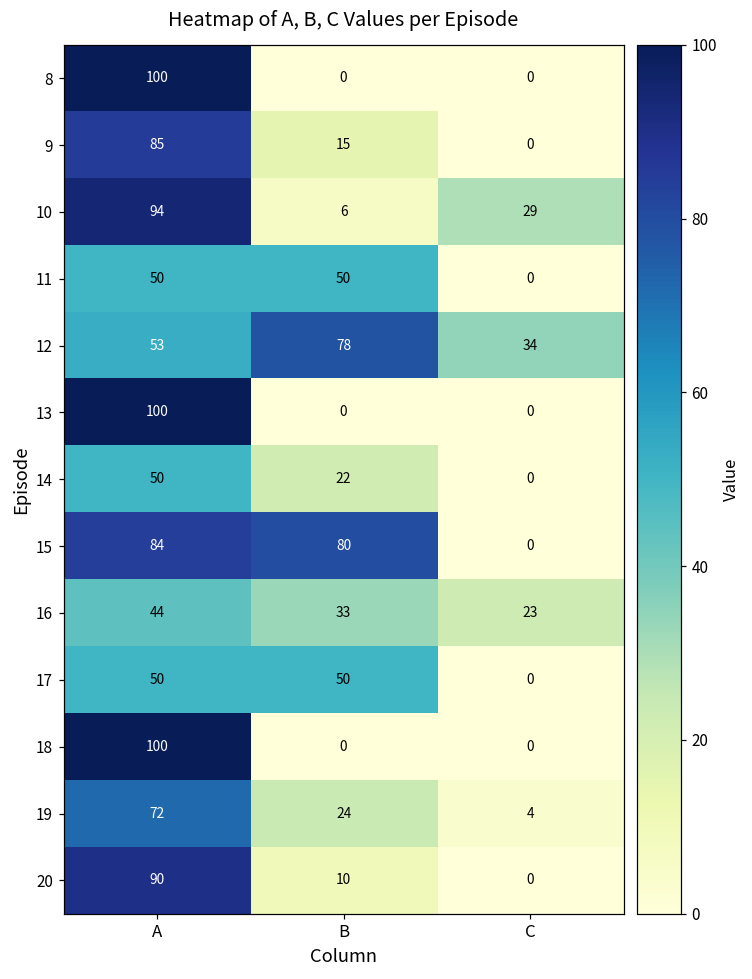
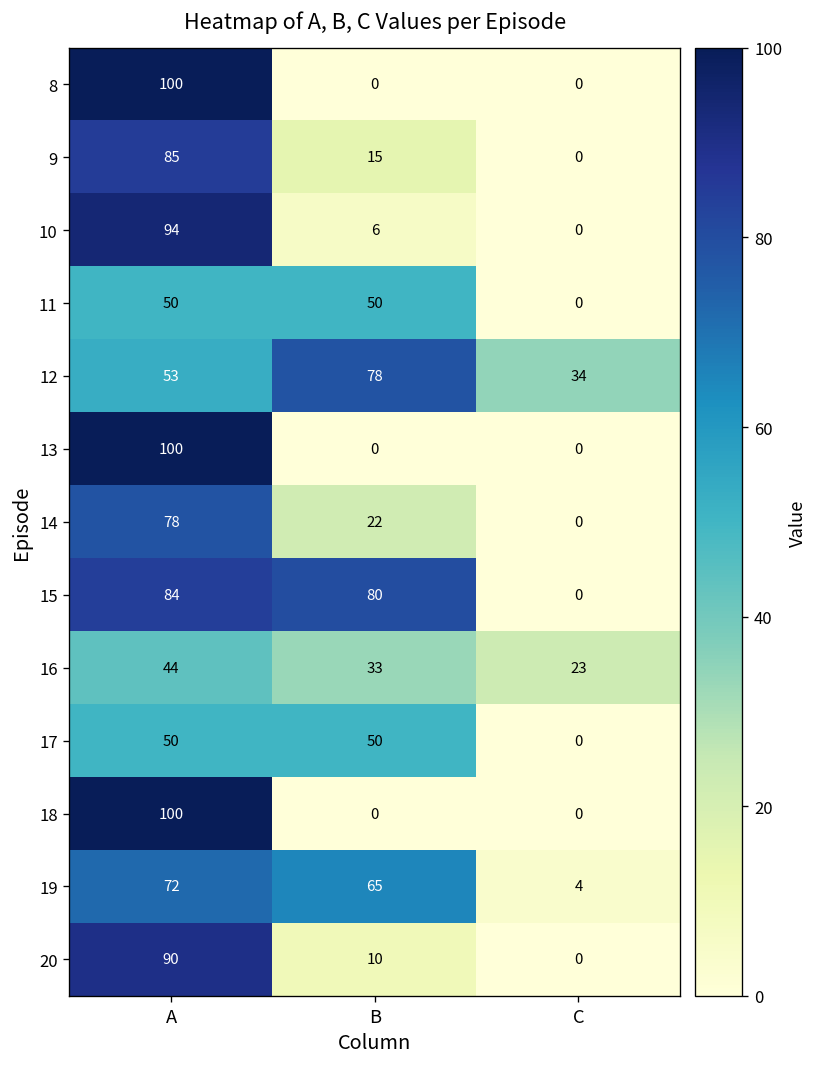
10, C: 29 -> 0
14, A: 50 -> 78
19, B: 24 -> 65
